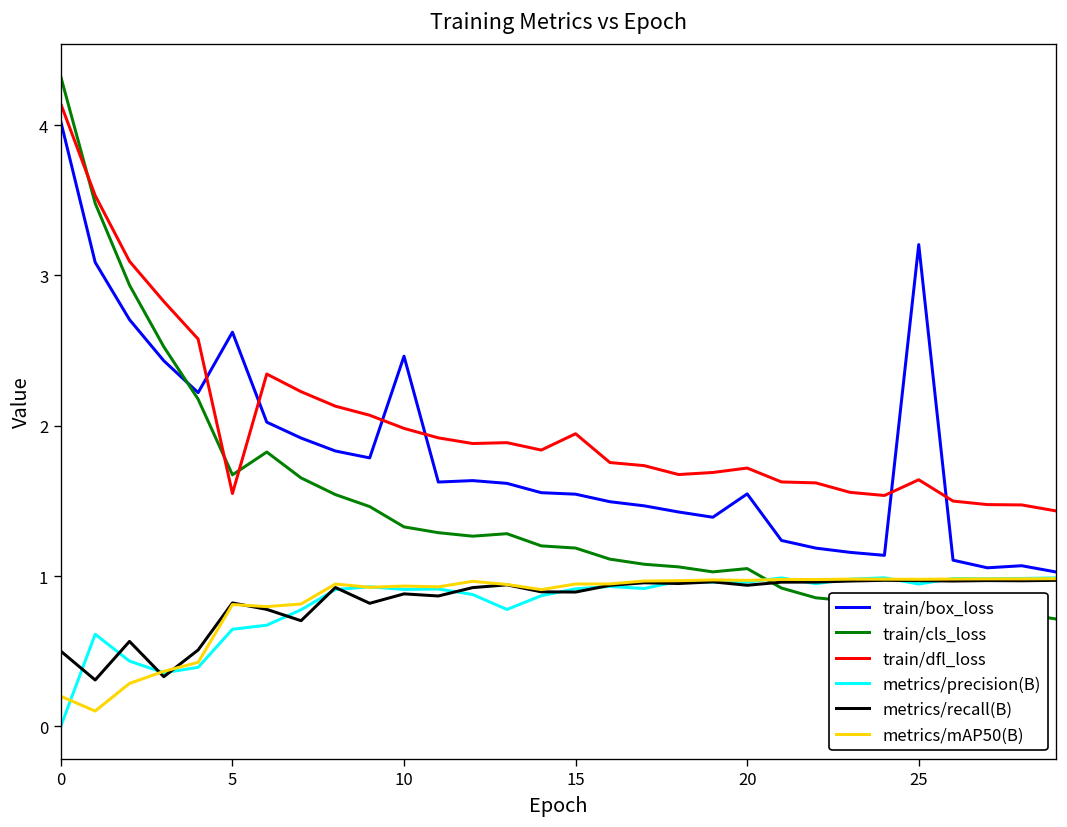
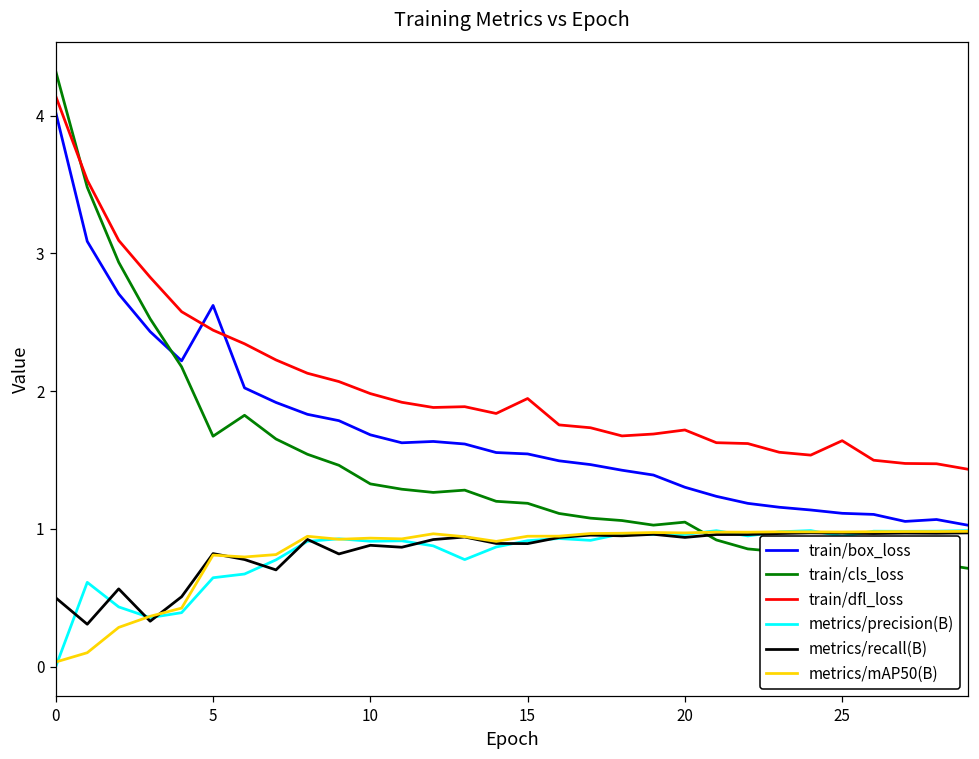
metrics/mAP50(B), 0: 0.20 -> 0.03
train/dfl_loss, 5: 1.55 -> 2.44
train/box_loss, 10: 2.46 -> 1.68
train/box_loss, 20: 1.55 -> 1.30
train/box_loss, 25: 3.21 -> 1.11
